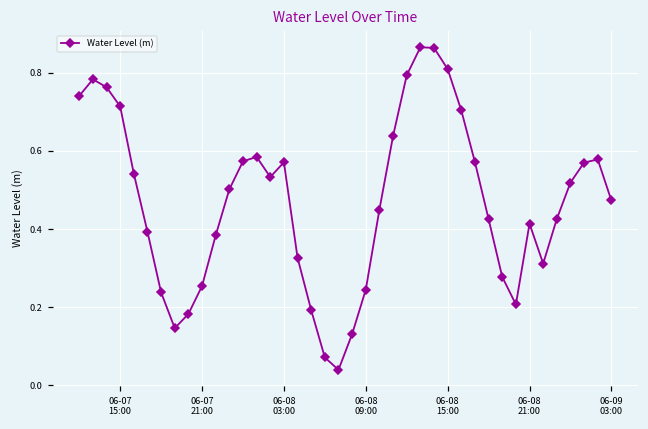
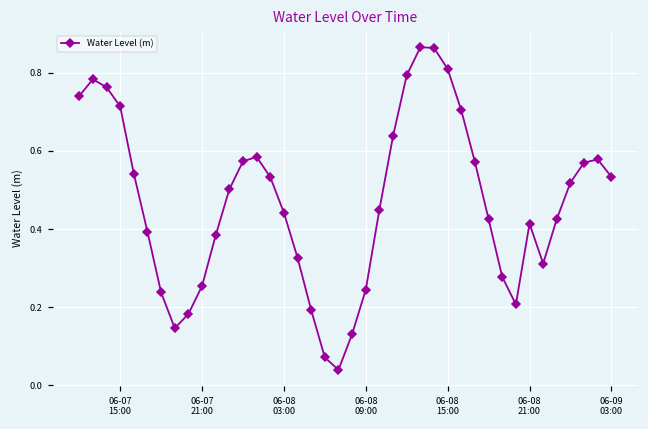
06-08 03:00: 0.57 -> 0.44
06-09 03:00: 0.47 -> 0.53
